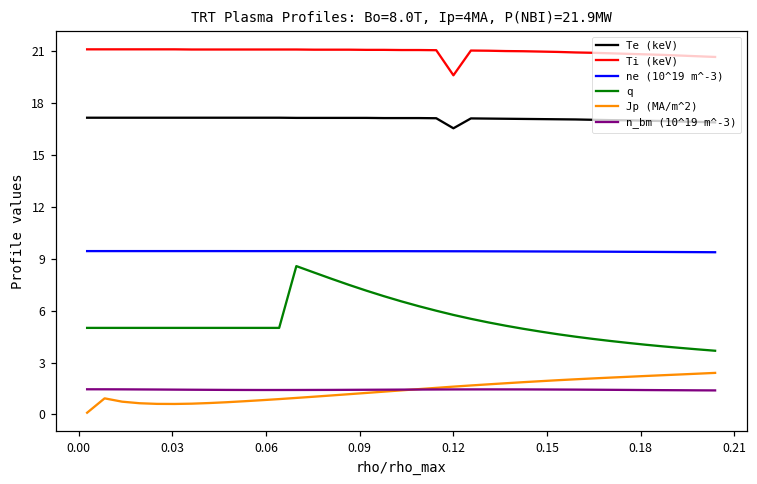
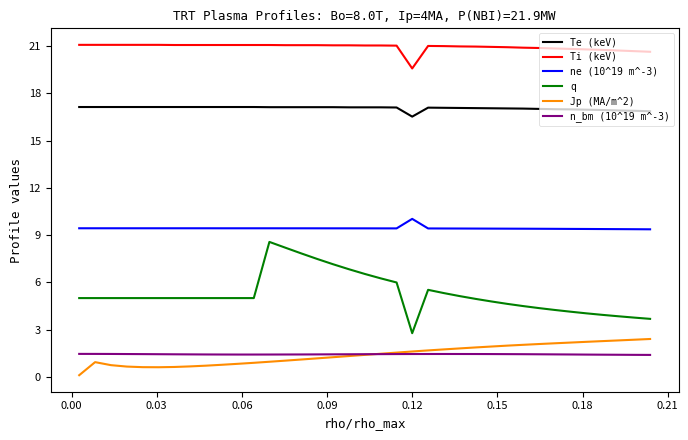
ne (10^19 m^-3), 0.12: 9.4 -> 10.0
q, 0.12: 5.7 -> 2.8
